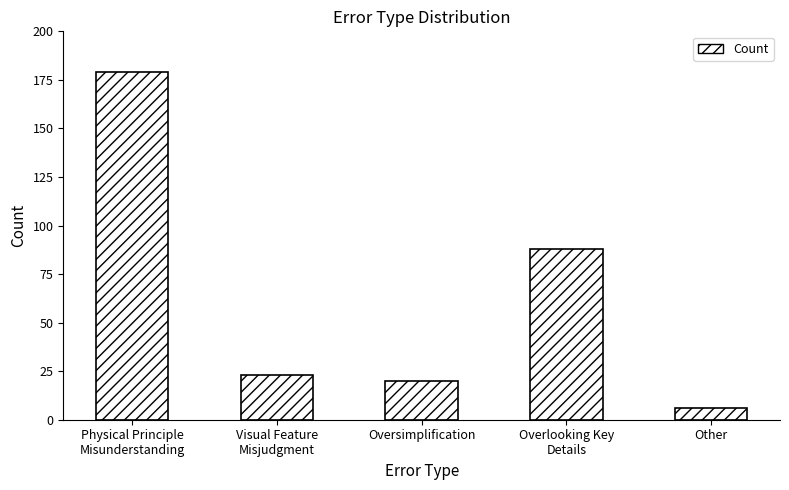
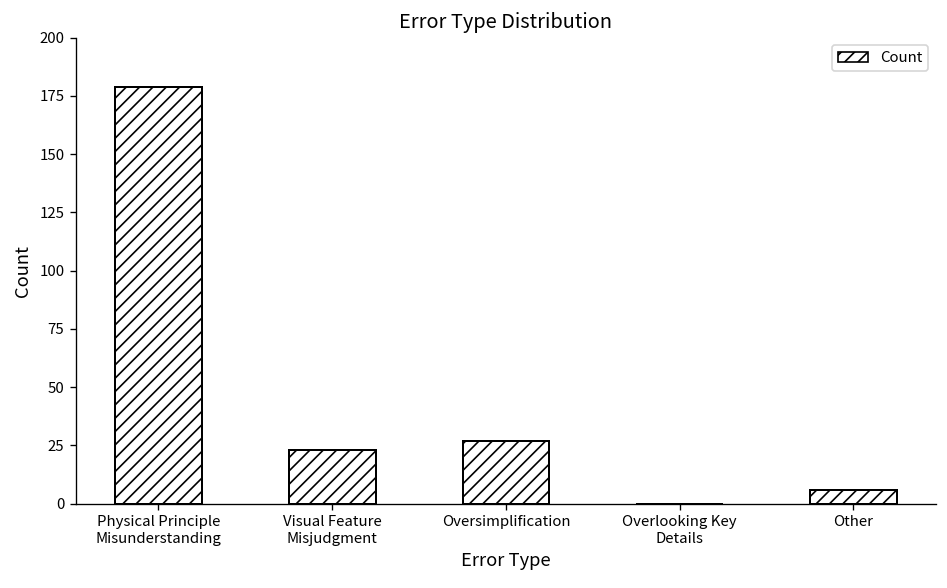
Oversimplification: 20 -> 27
Overlooking Key Details: 88 -> 0
